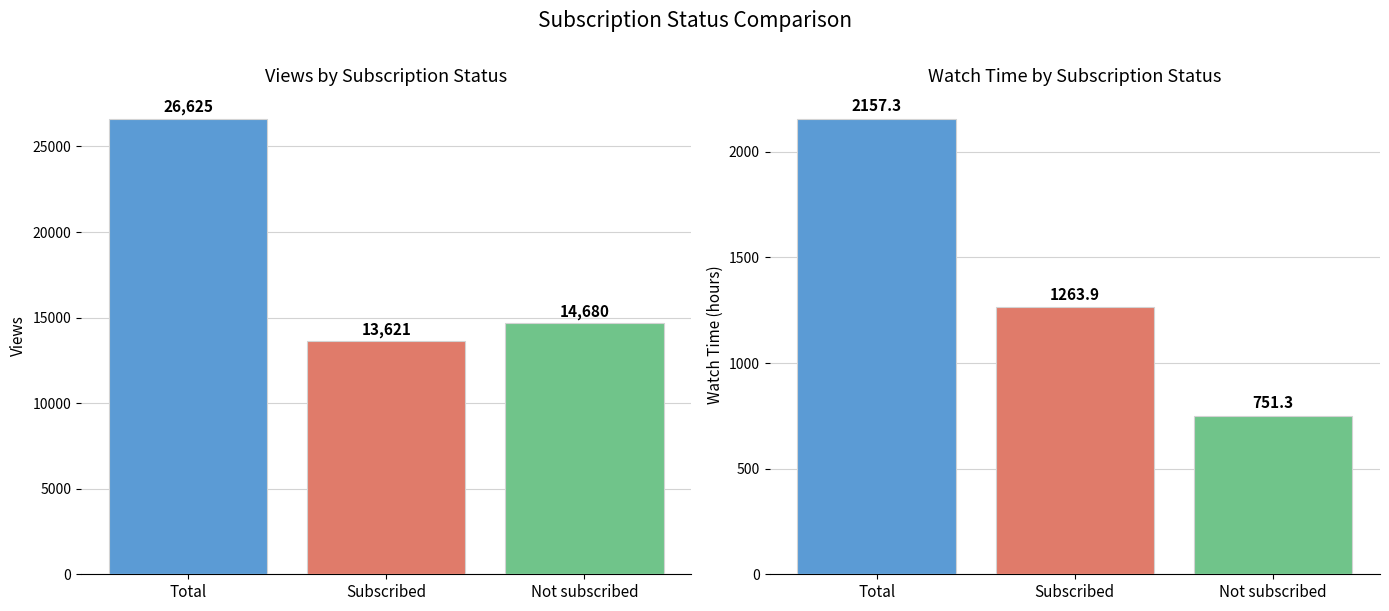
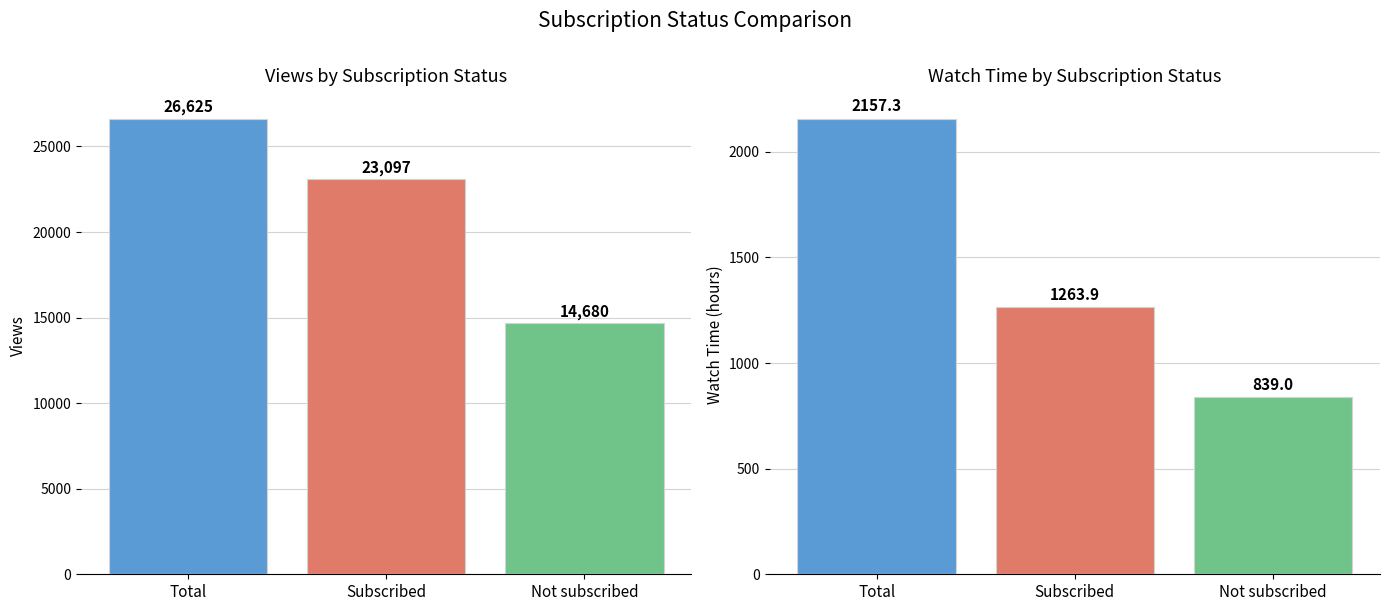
Views by Subscription Status, Subscribed: 13,621 -> 23,097
Watch Time by Subscription Status, Not subscribed: 751.3 -> 839.0
